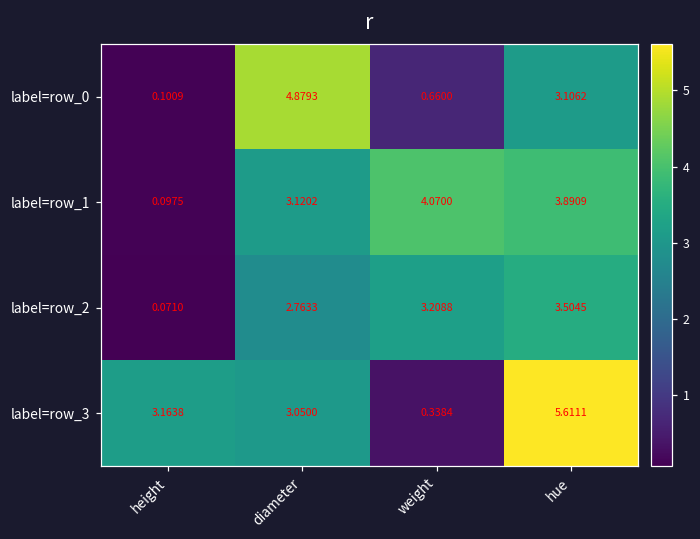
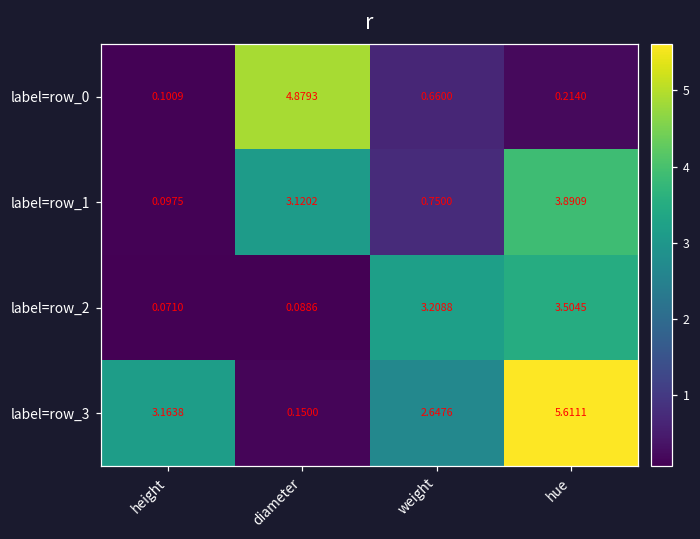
label=row_0, hue: 3.1062 -> 0.2140
label=row_1, weight: 4.0700 -> 0.7500
label=row_2, diameter: 2.7633 -> 0.0886
label=row_3, diameter: 3.0500 -> 0.1500
label=row_3, weight: 0.3384 -> 2.6476
